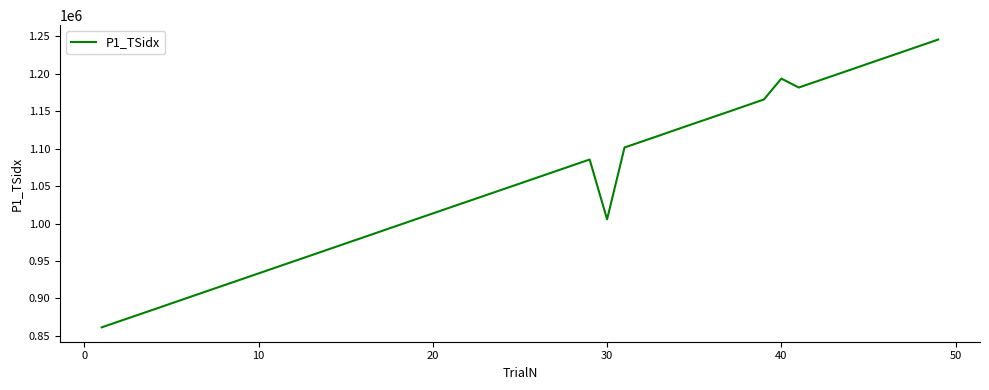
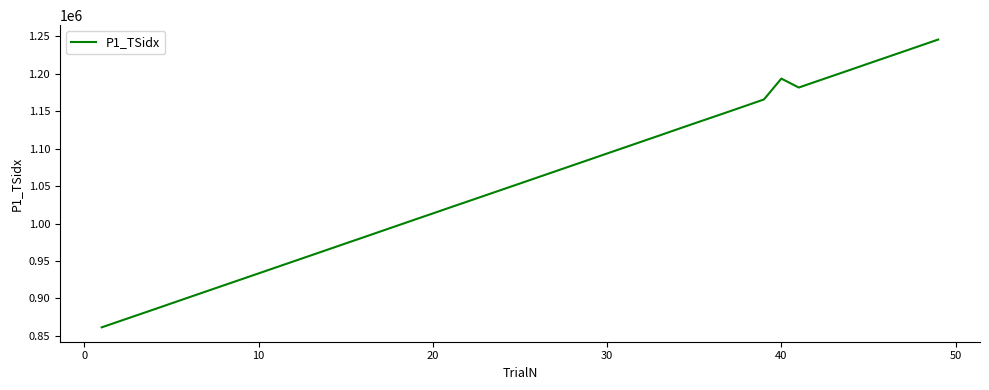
30: 1010000 -> 1090000
